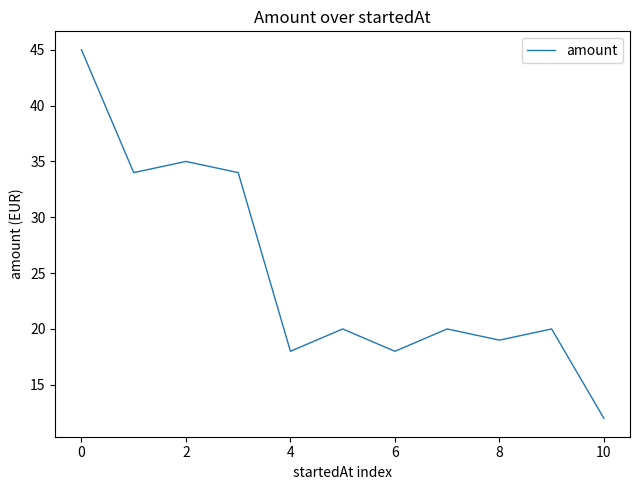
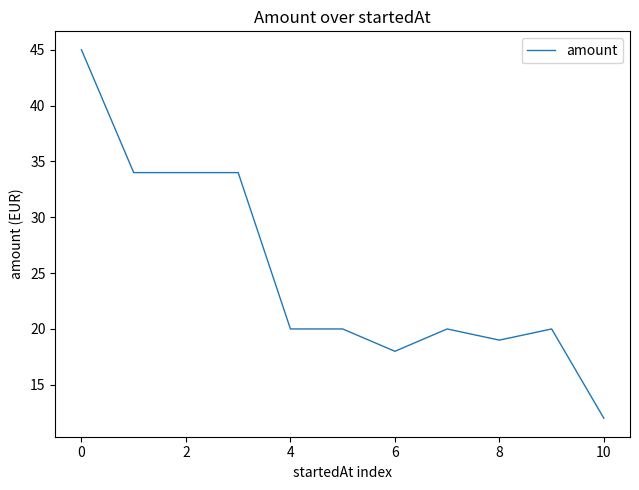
2: 35 -> 34
4: 18 -> 20
